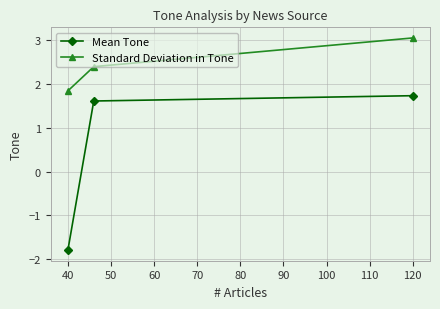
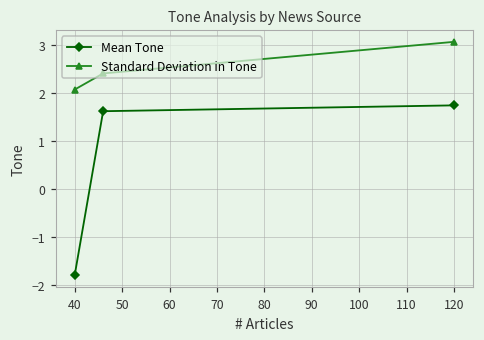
Standard Deviation in Tone, 40: 1.8 -> 2.1
